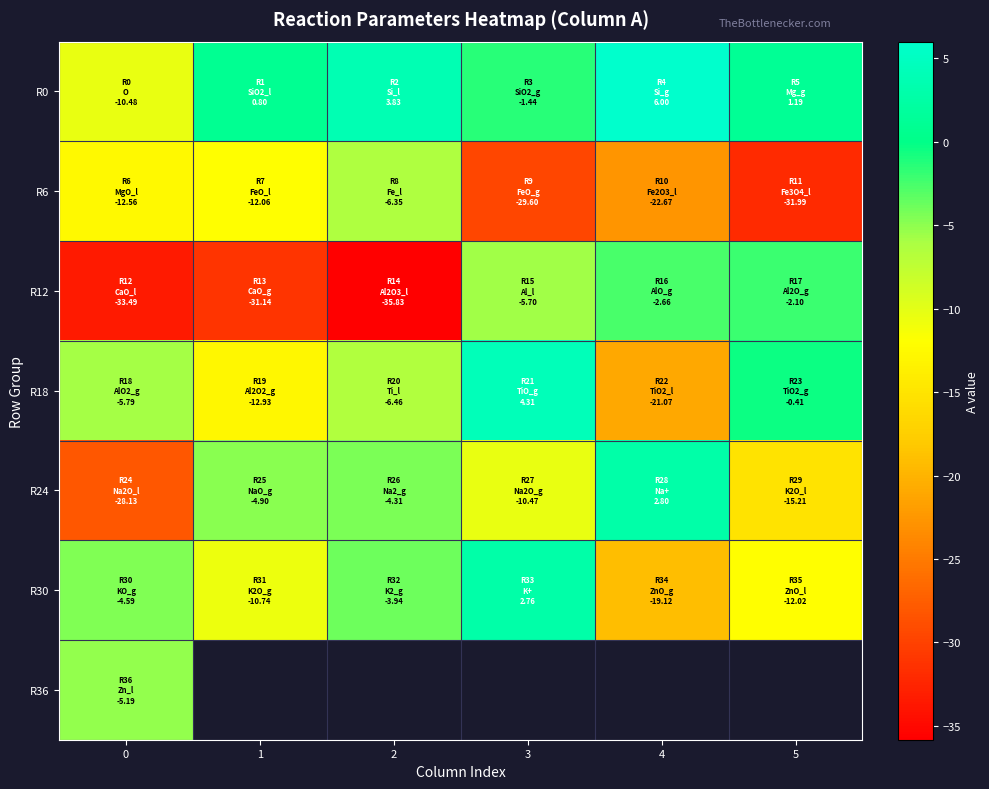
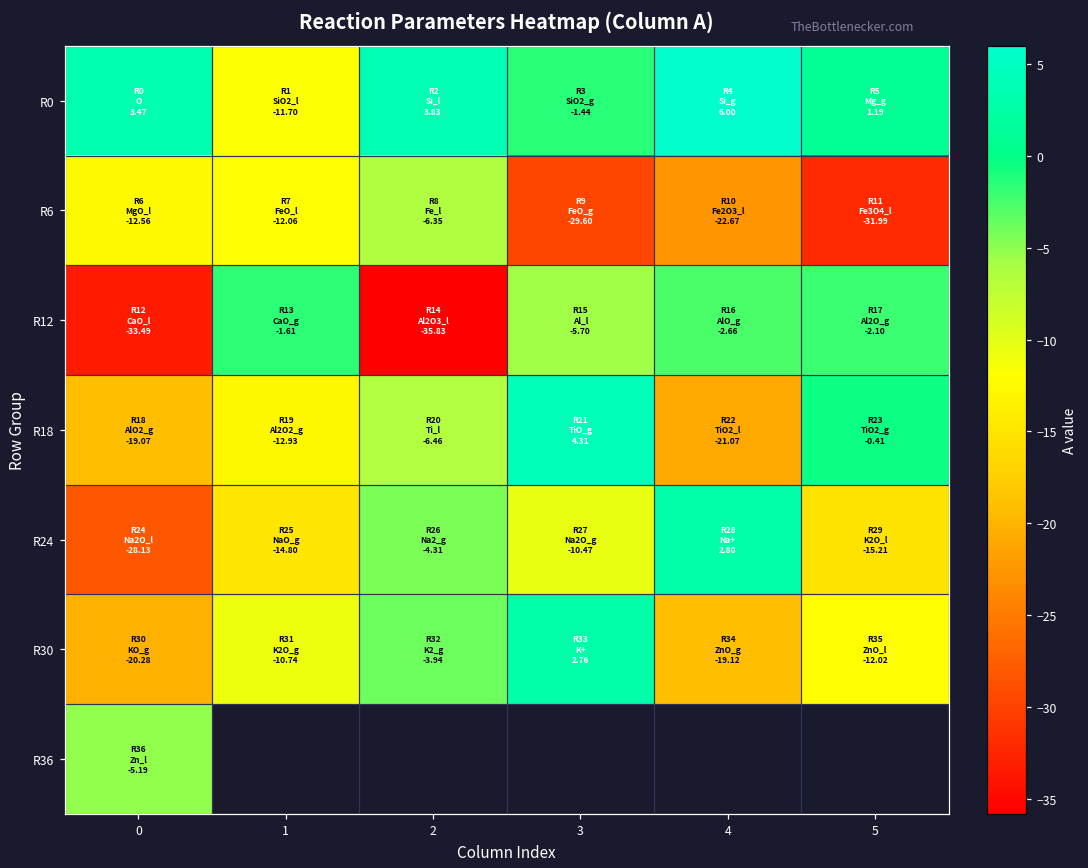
R0, 0: -10.48 -> 3.47
R0, 1: 0.80 -> -11.70
R12, 1: -31.14 -> -1.61
R18, 0: -5.79 -> -19.07
R24, 1: -4.90 -> -14.80
R30, 0: -4.59 -> -20.28
